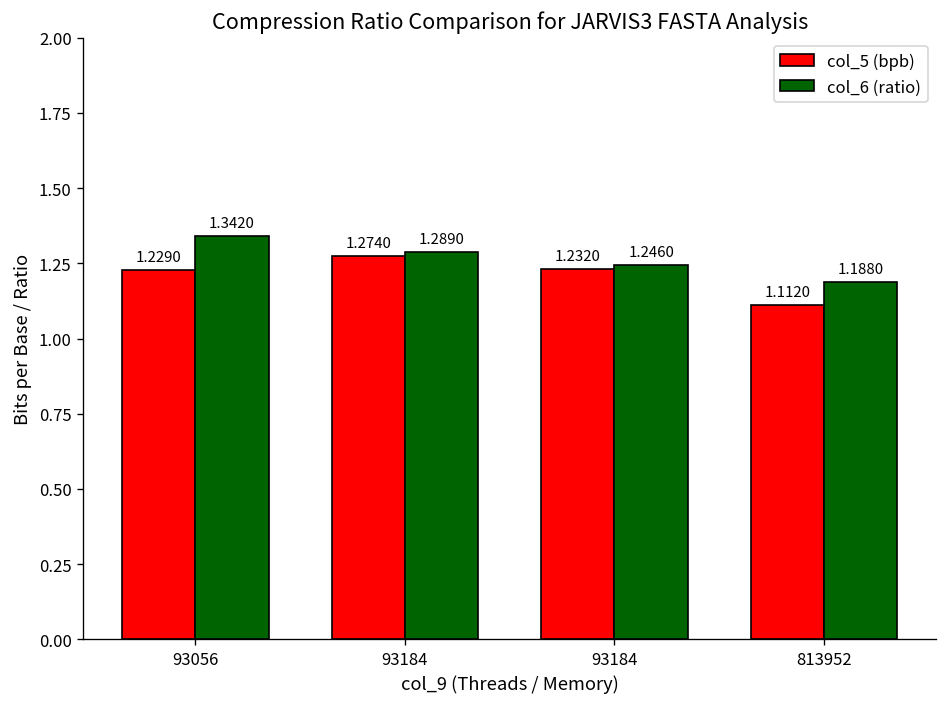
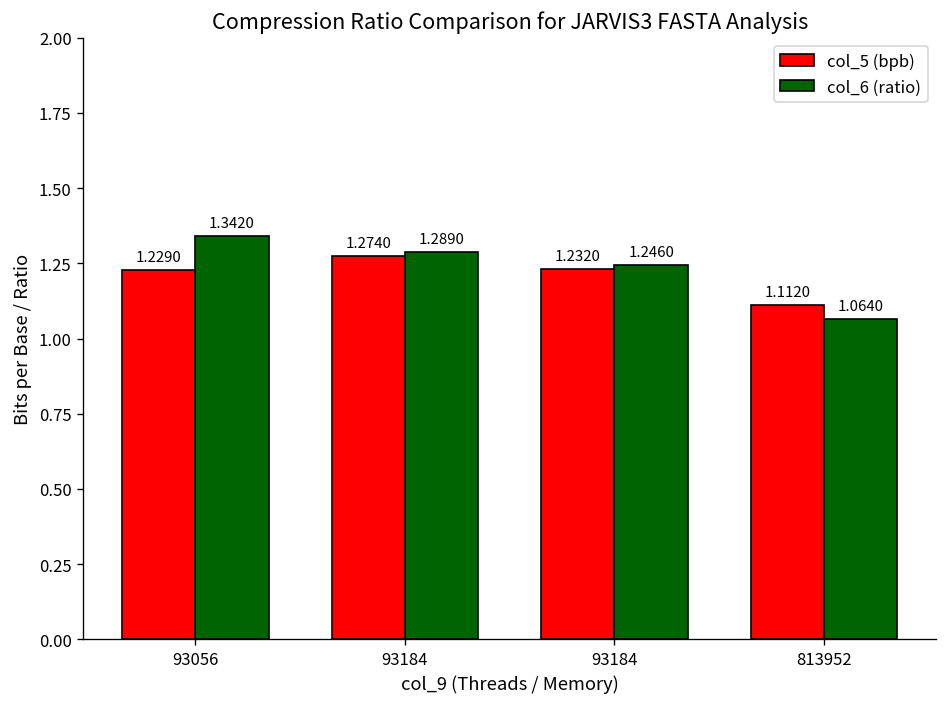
col_6 (ratio), 813952: 1.1880 -> 1.0640
